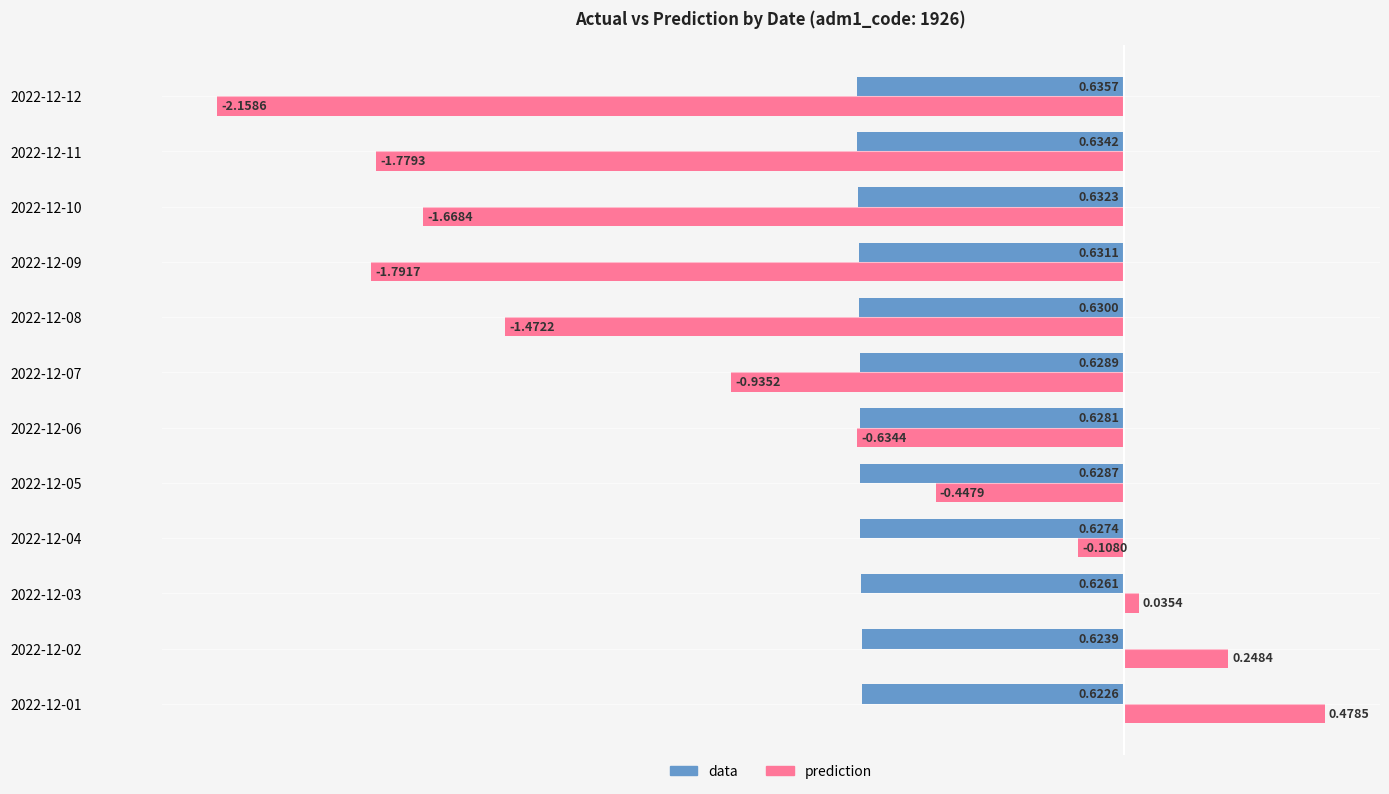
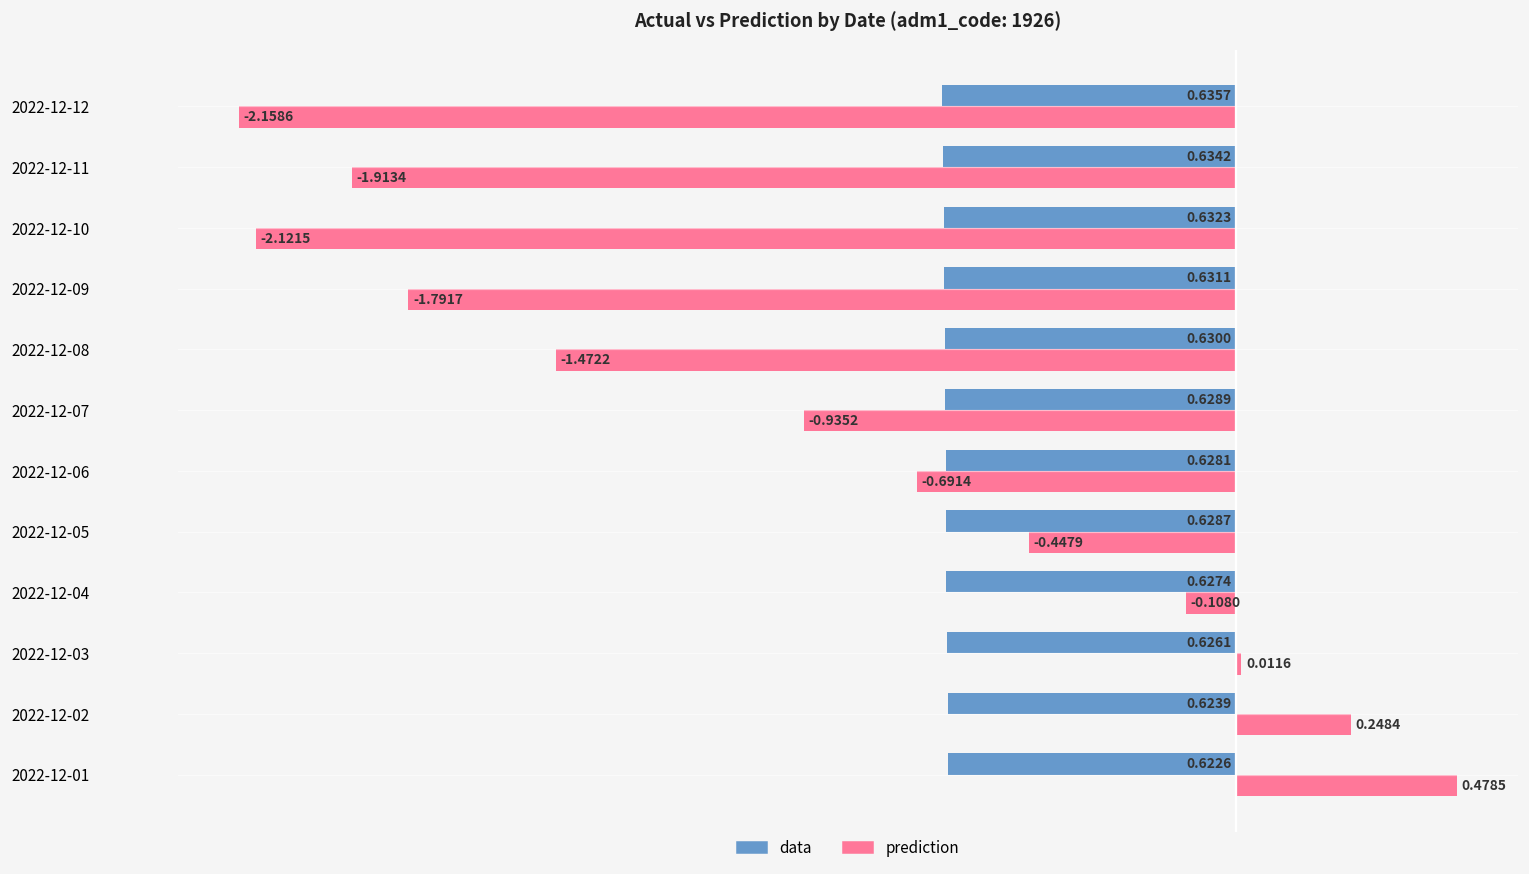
prediction, 2022-12-11: -1.7793 -> -1.9134
prediction, 2022-12-10: -1.6684 -> -2.1215
prediction, 2022-12-06: -0.6344 -> -0.6914
prediction, 2022-12-03: 0.0354 -> 0.0116
